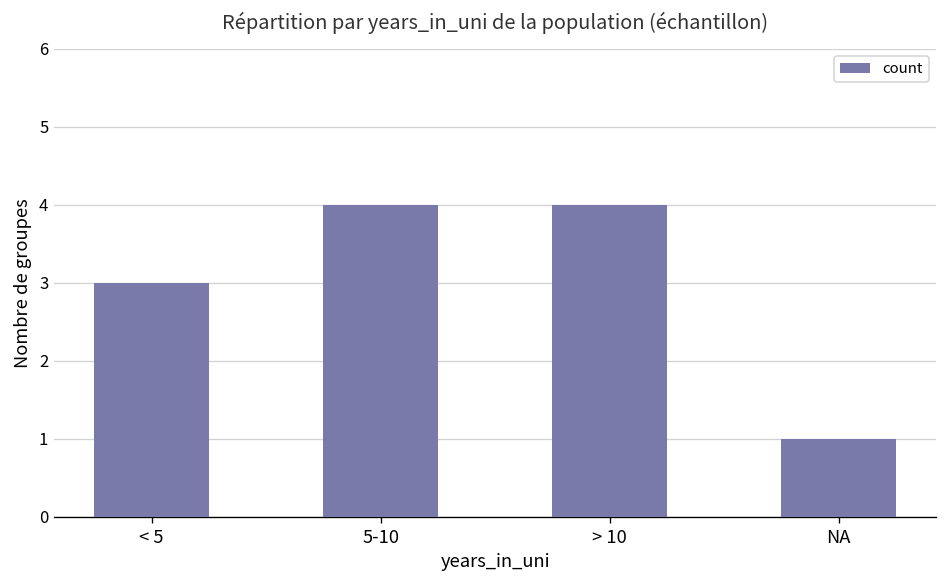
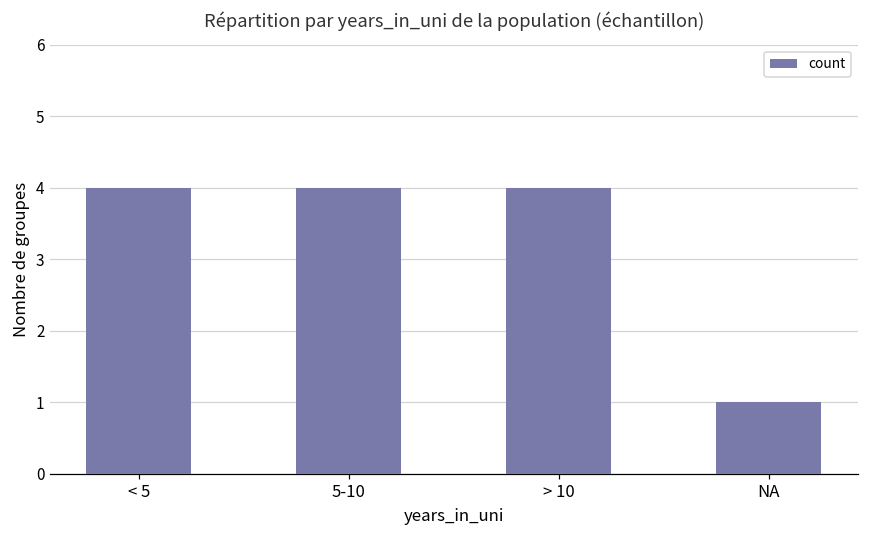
< 5: 3 -> 4
